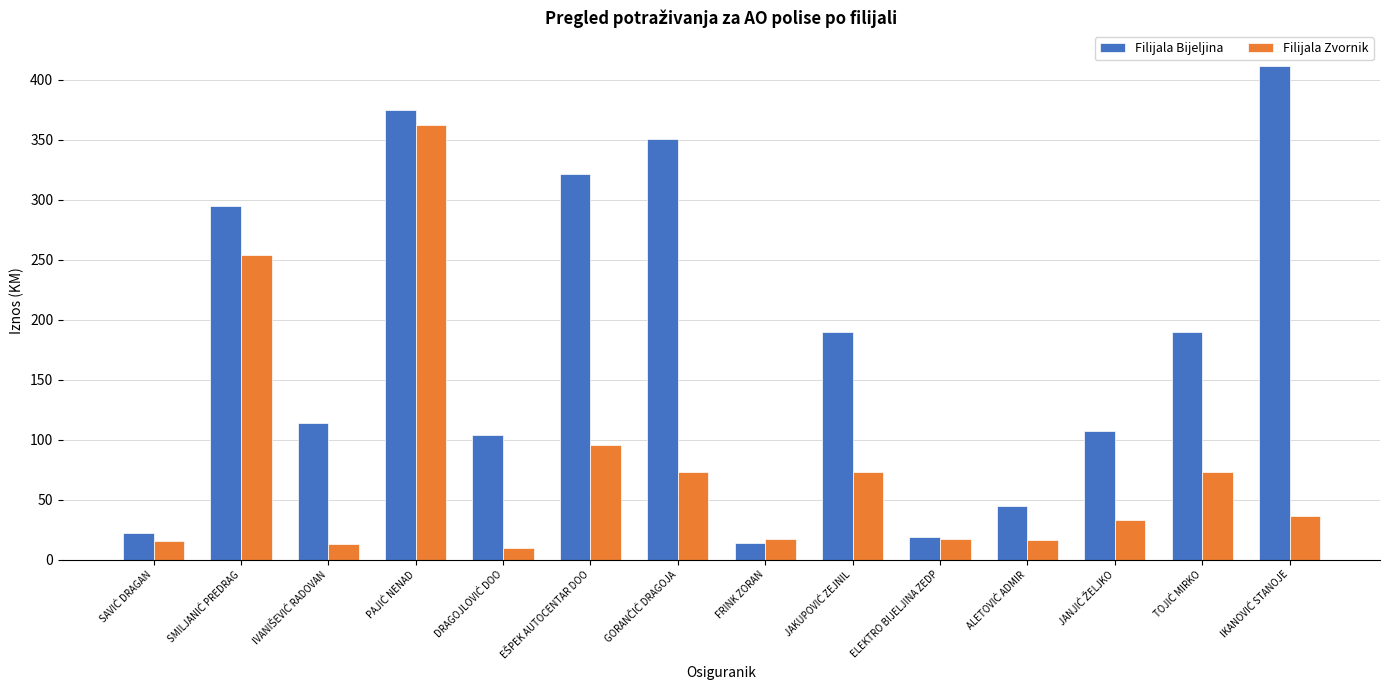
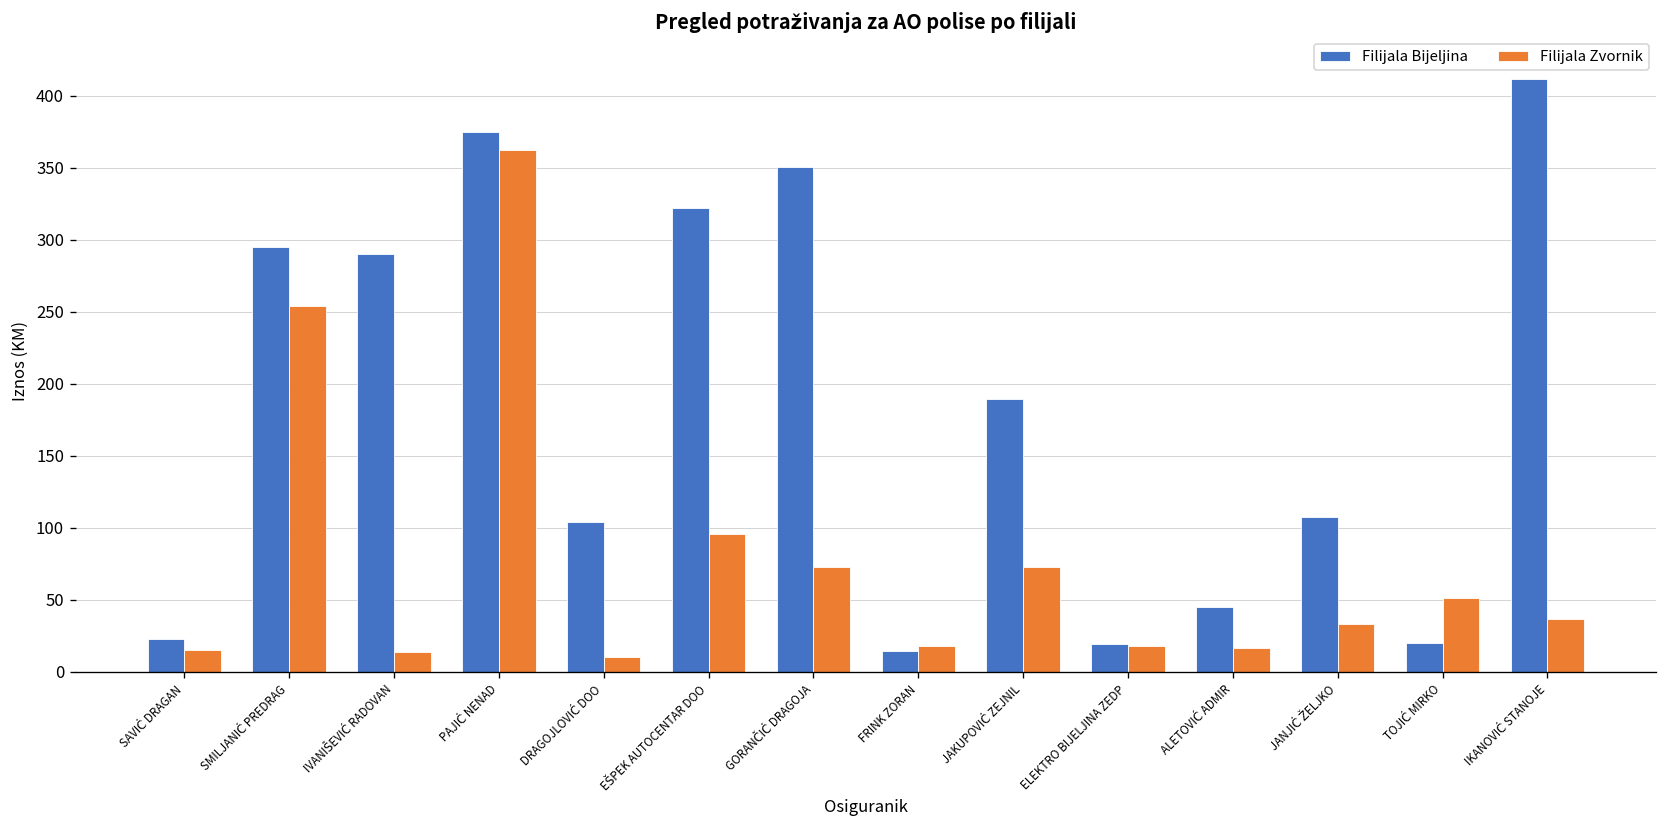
Filijala Bijeljina, IVANIŠEVIĆ RADOVAN: 114 -> 290
Filijala Bijeljina, TOJIĆ MIRKO: 189 -> 20
Filijala Zvornik, TOJIĆ MIRKO: 73 -> 51
